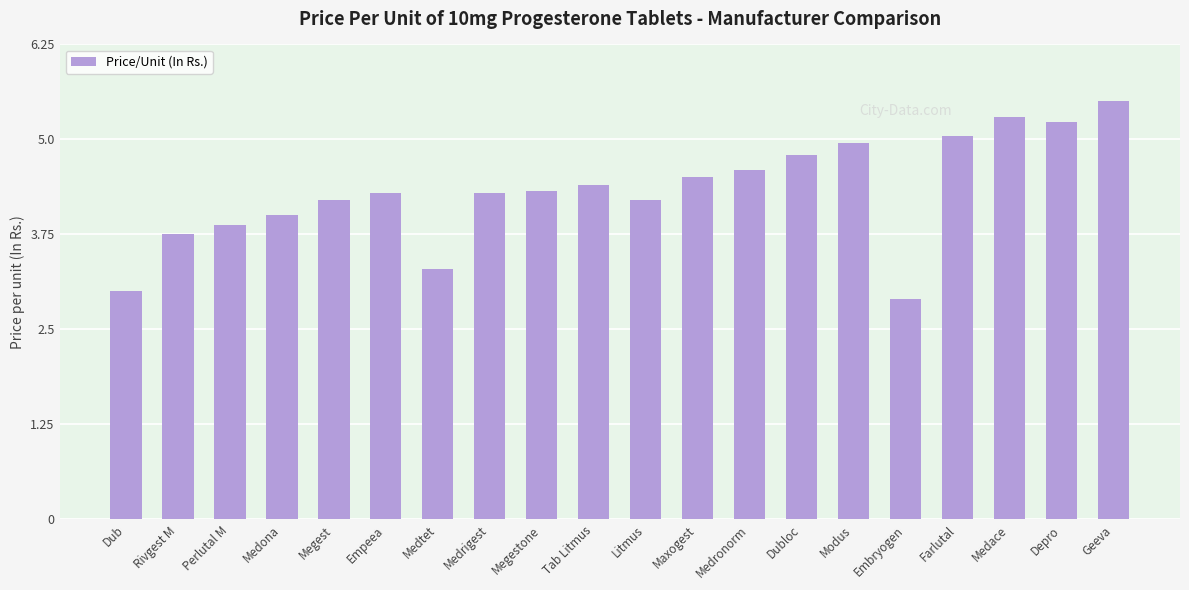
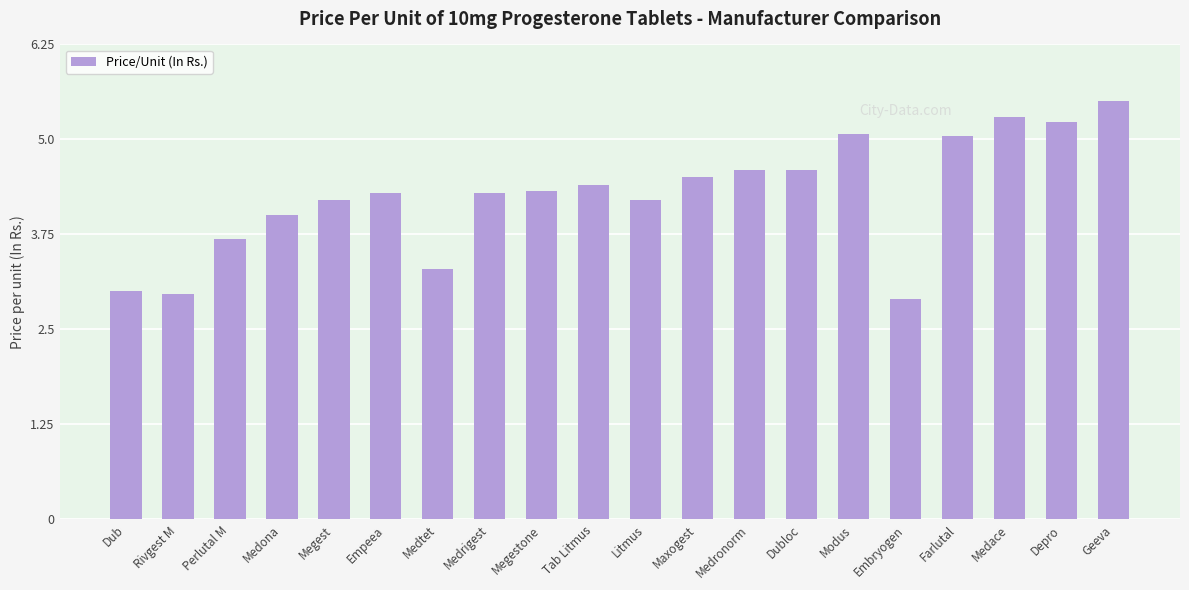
Rivgest M: 3.8 -> 3.0
Perlutal M: 3.9 -> 3.7
Dubloc: 4.8 -> 4.6
Modus: 5.0 -> 5.1
